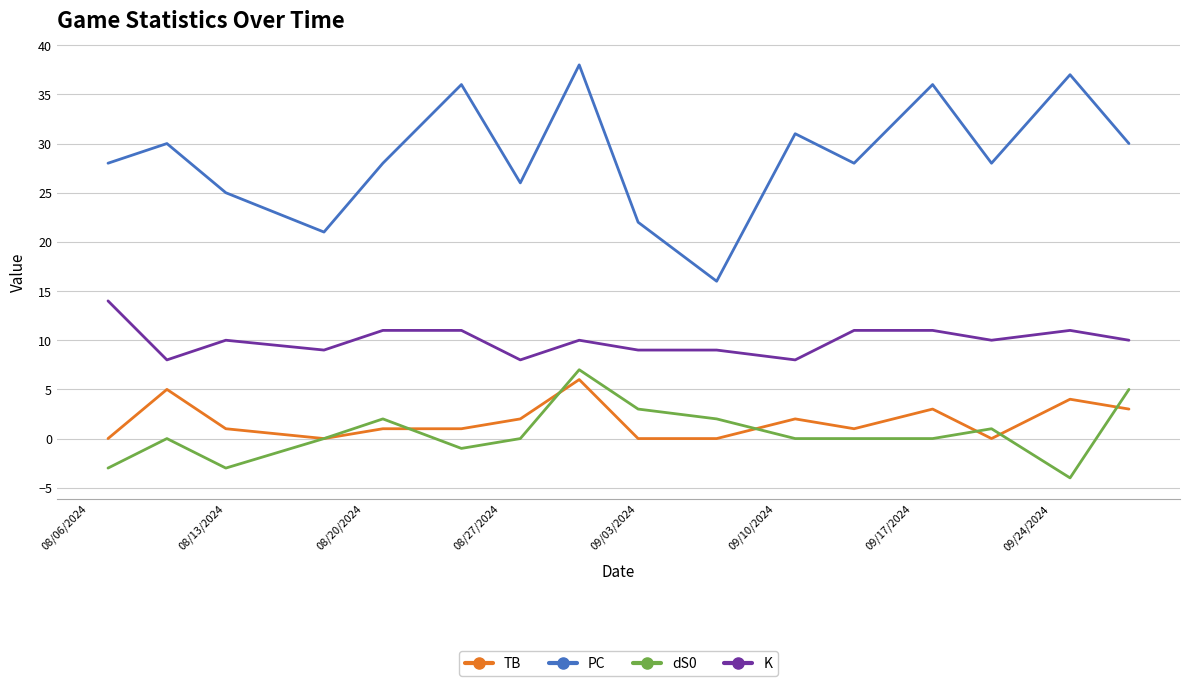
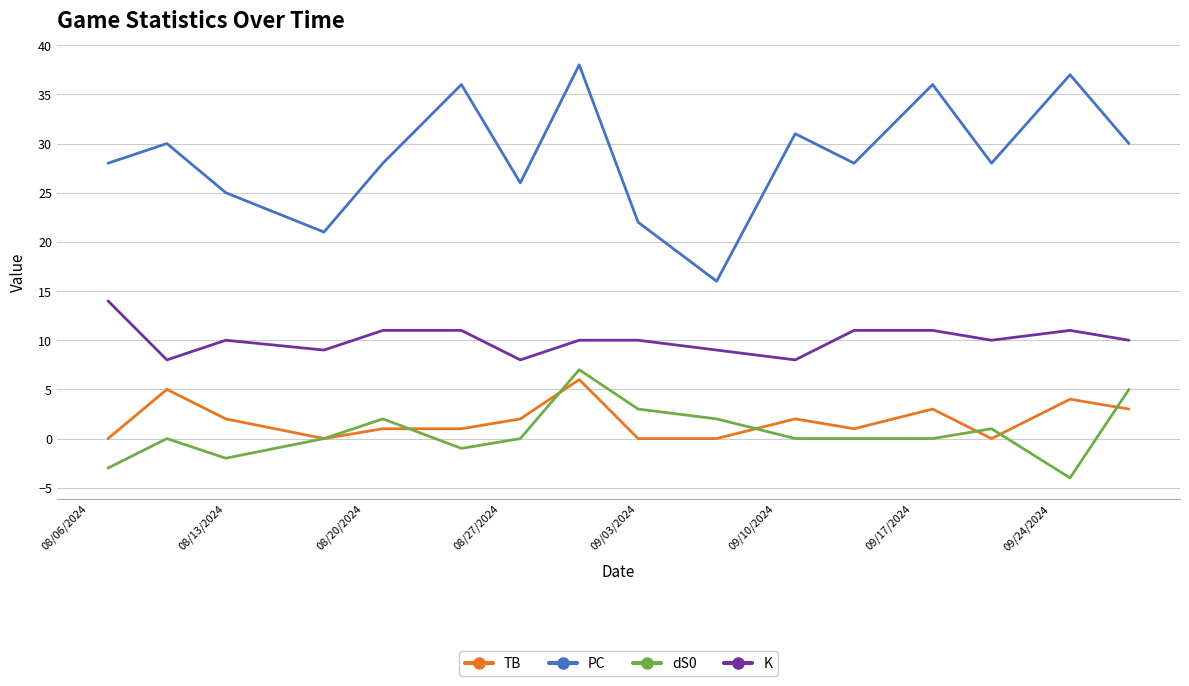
TB, 08/13/2024: 1 -> 2
dS0, 08/13/2024: -3 -> -2
K, 09/03/2024: 9 -> 10
